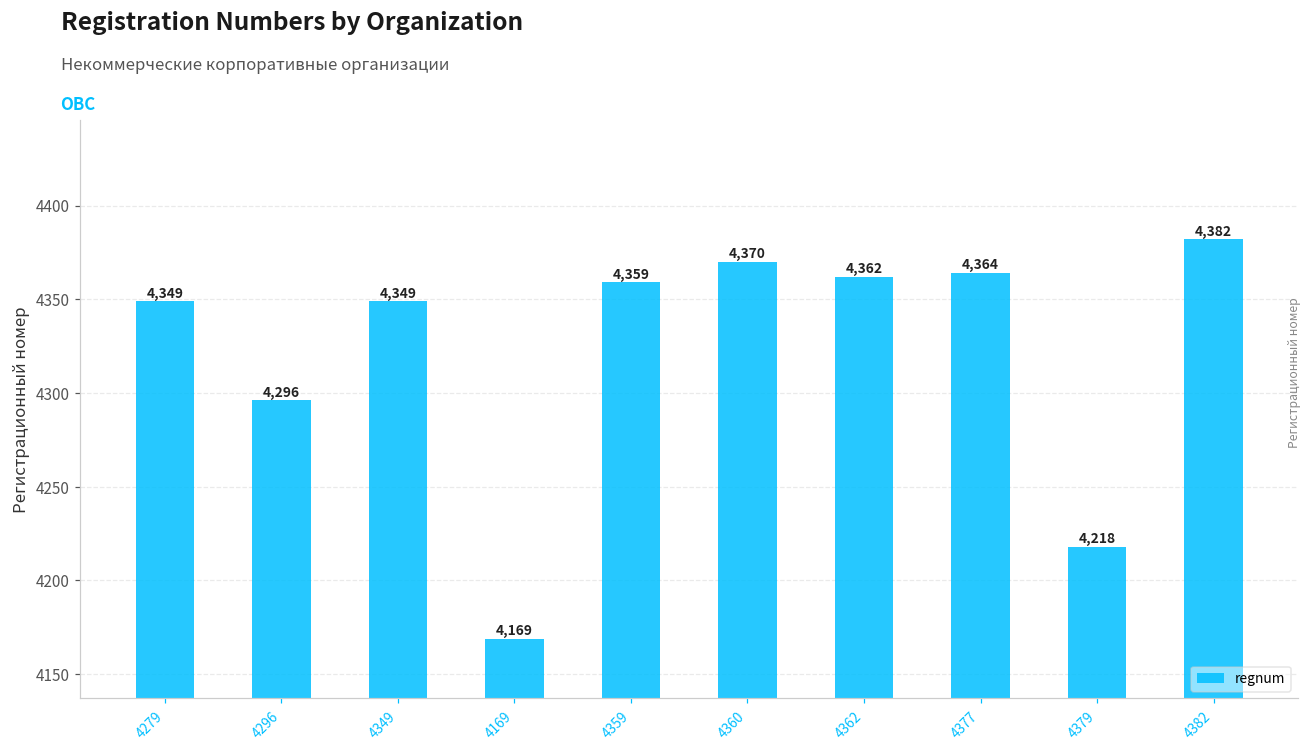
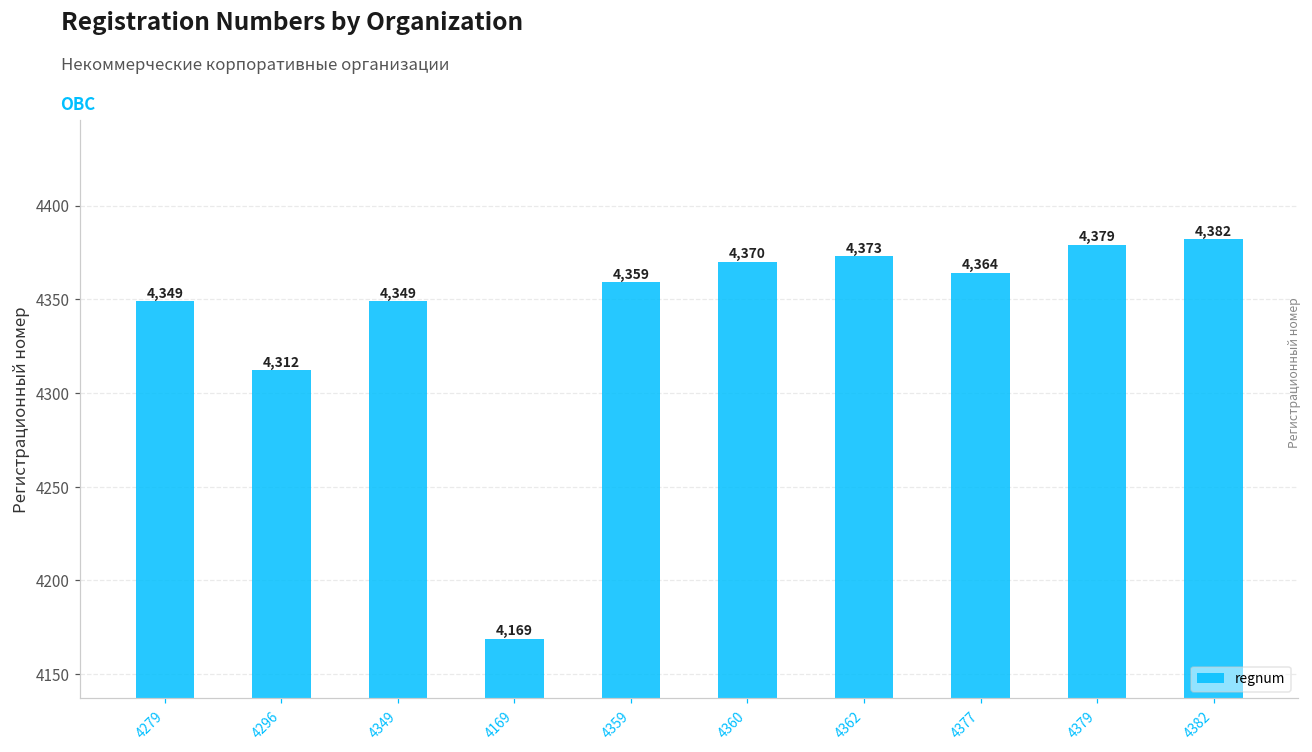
4296: 4,296 -> 4,312
4362: 4,362 -> 4,373
4379: 4,218 -> 4,379
